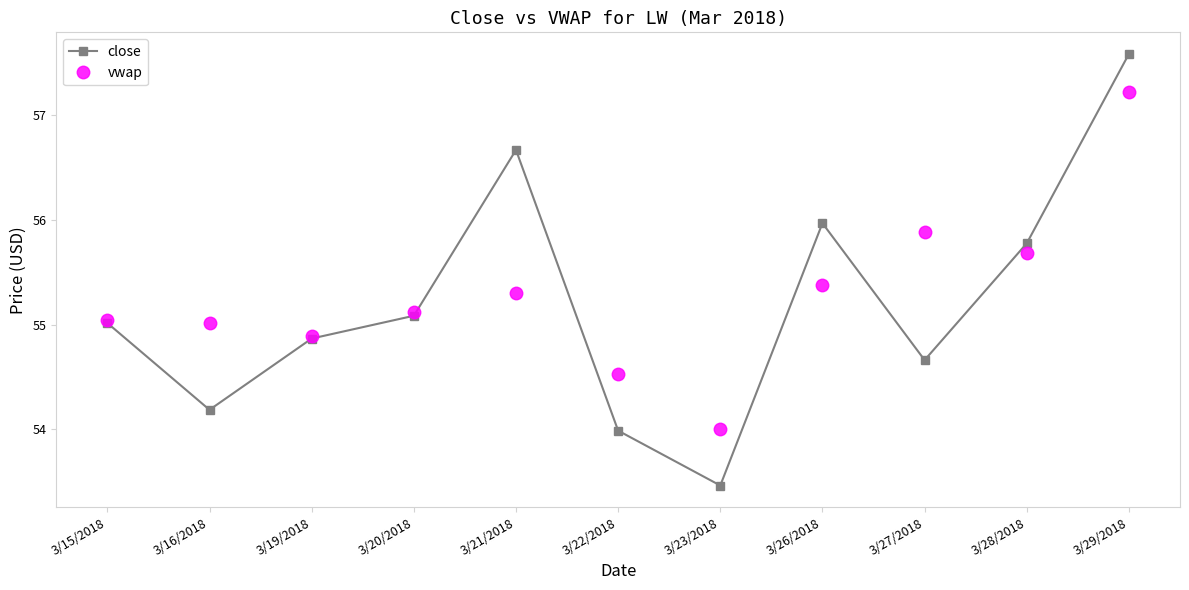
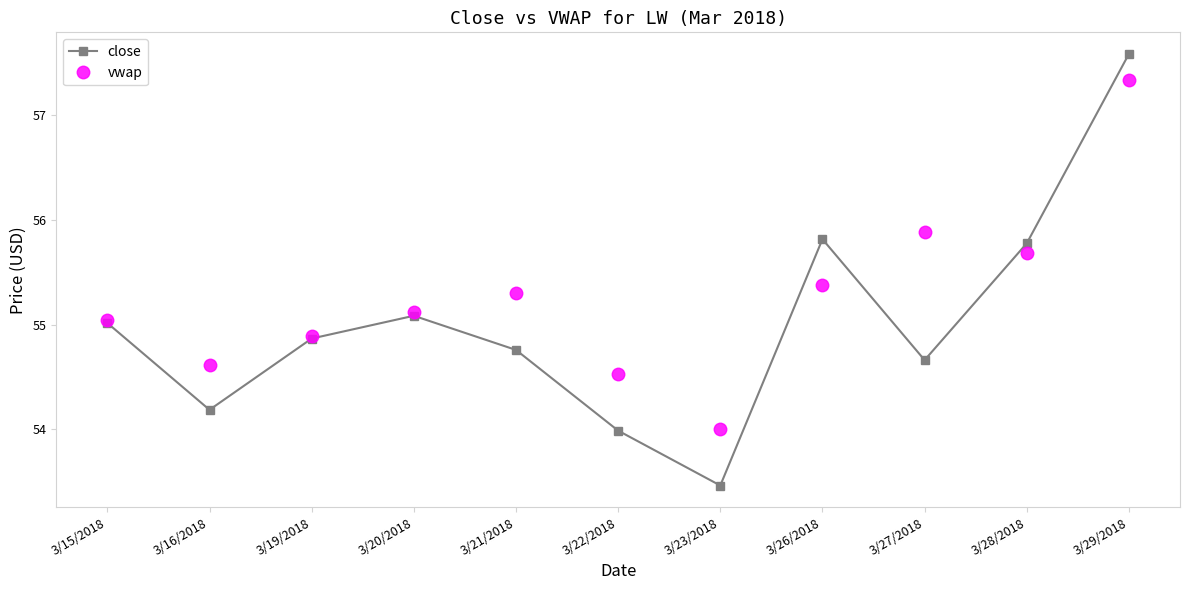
vwap, 3/16/2018: 55.01 -> 54.62
close, 3/21/2018: 56.67 -> 54.76
close, 3/26/2018: 55.97 -> 55.82
vwap, 3/29/2018: 57.22 -> 57.33
